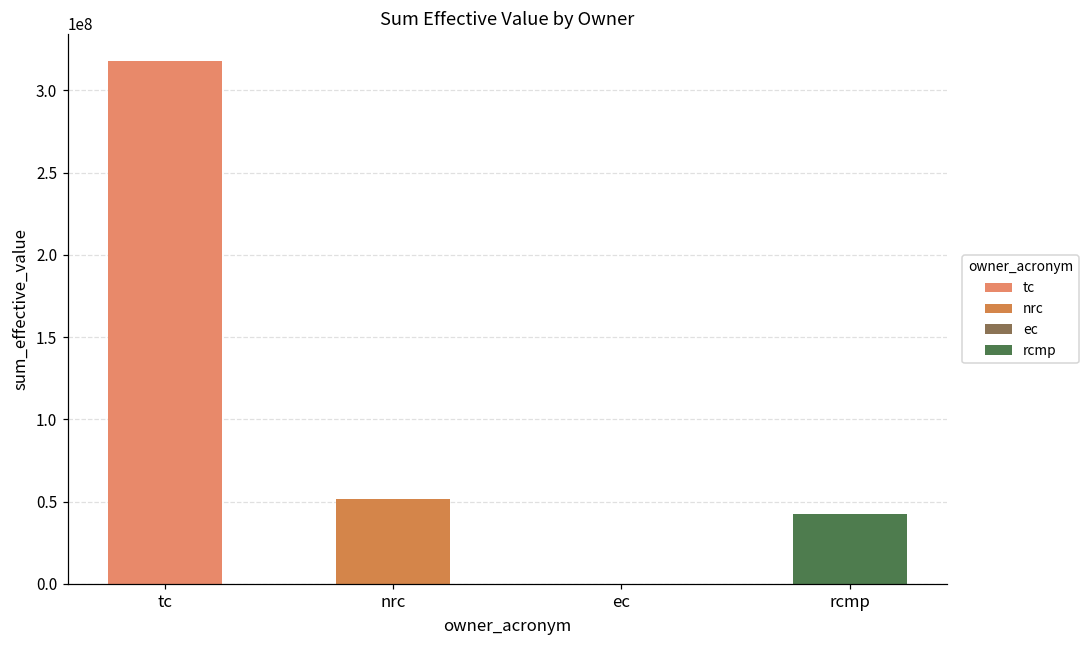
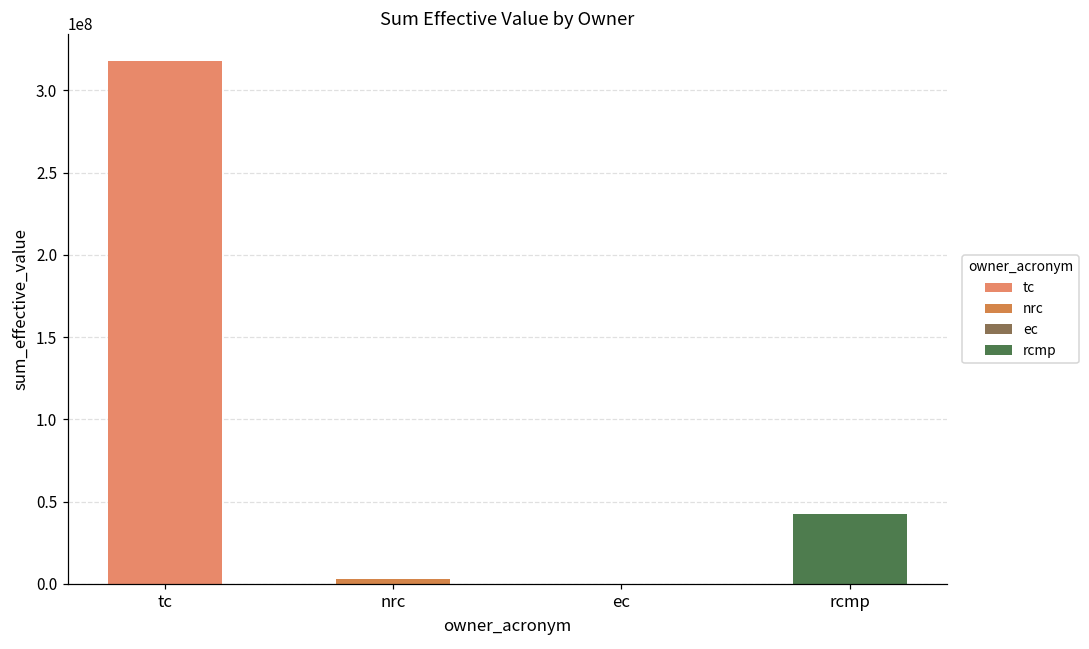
nrc: 51000000 -> 3000000
